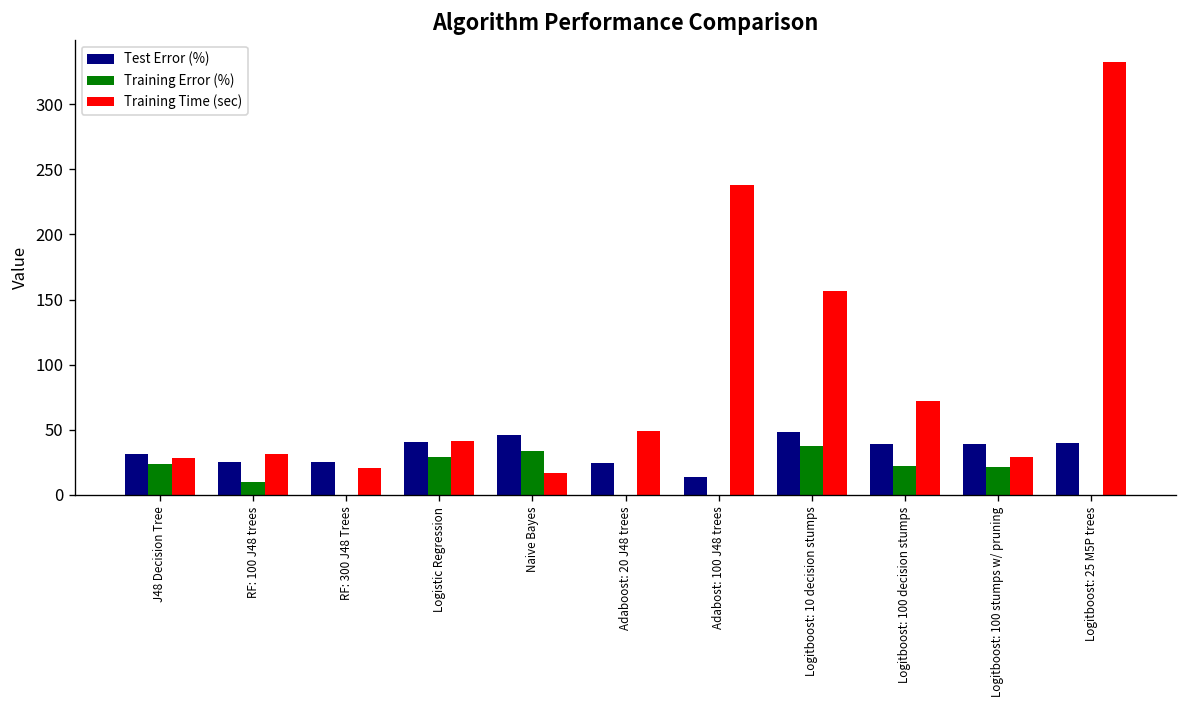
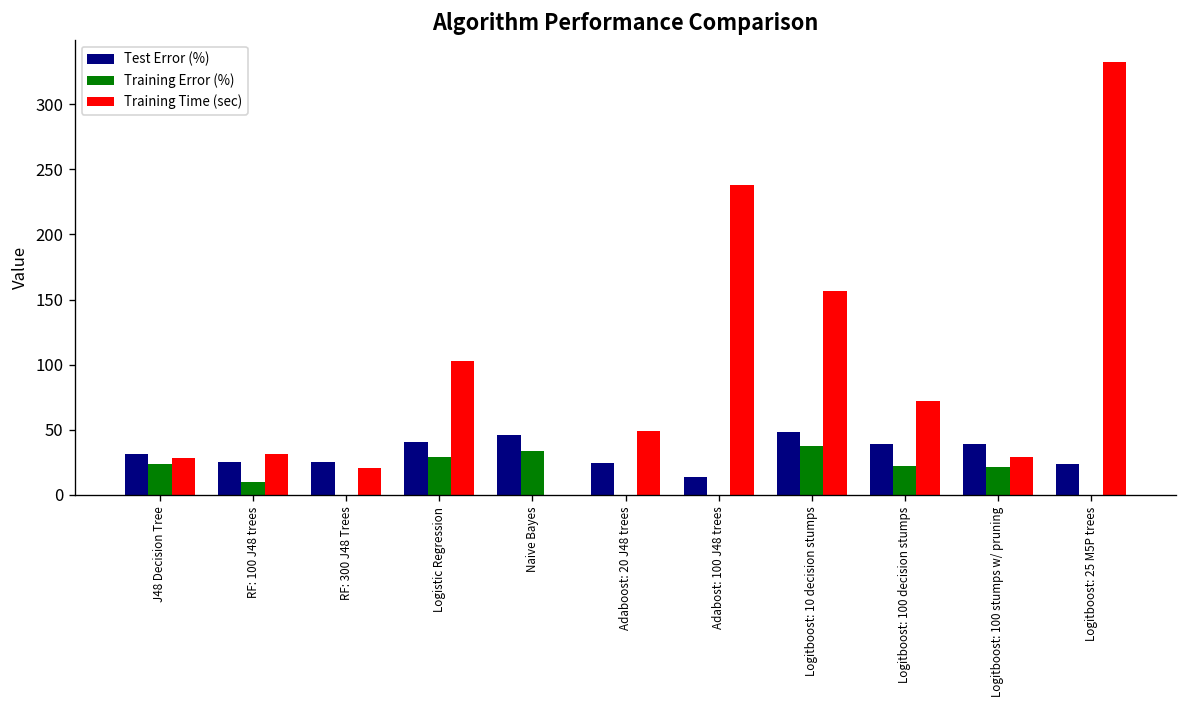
Training Time (sec), Logistic Regression: 41 -> 103
Training Time (sec), Naive Bayes: 17 -> 0
Test Error (%), Logitboost: 25 M5P trees: 40 -> 24
